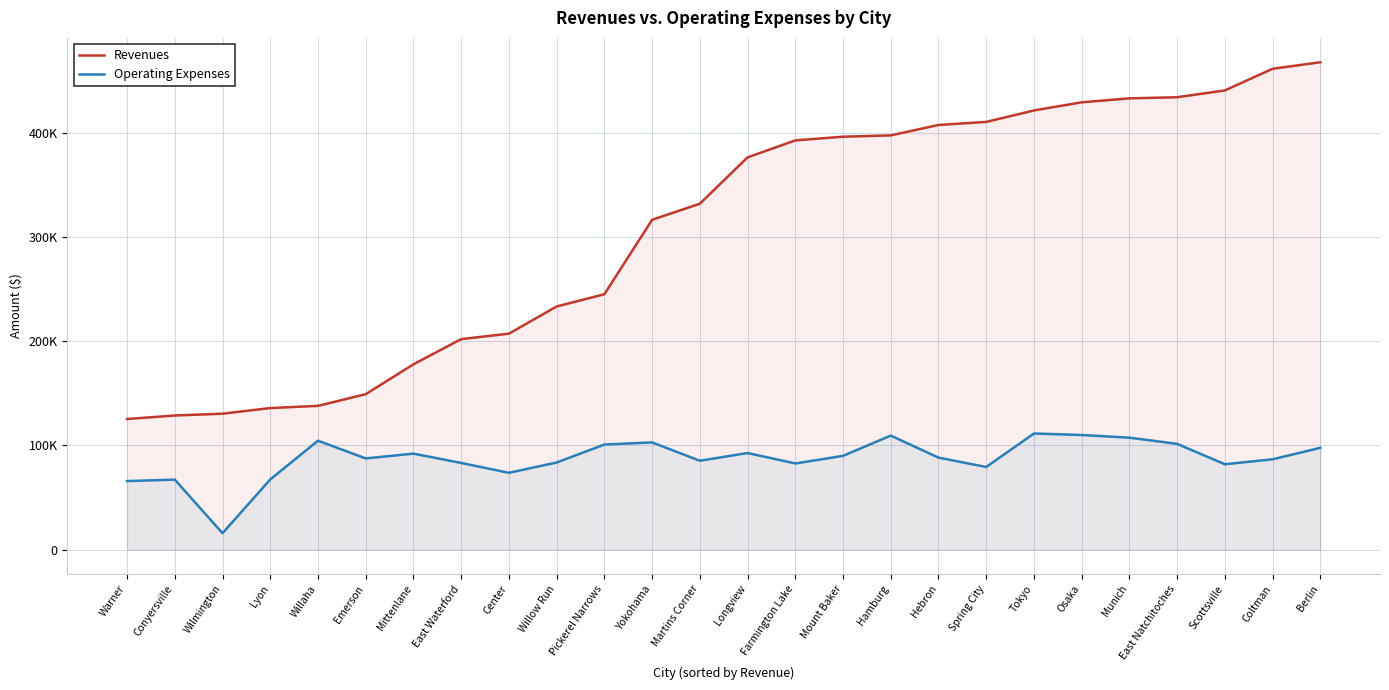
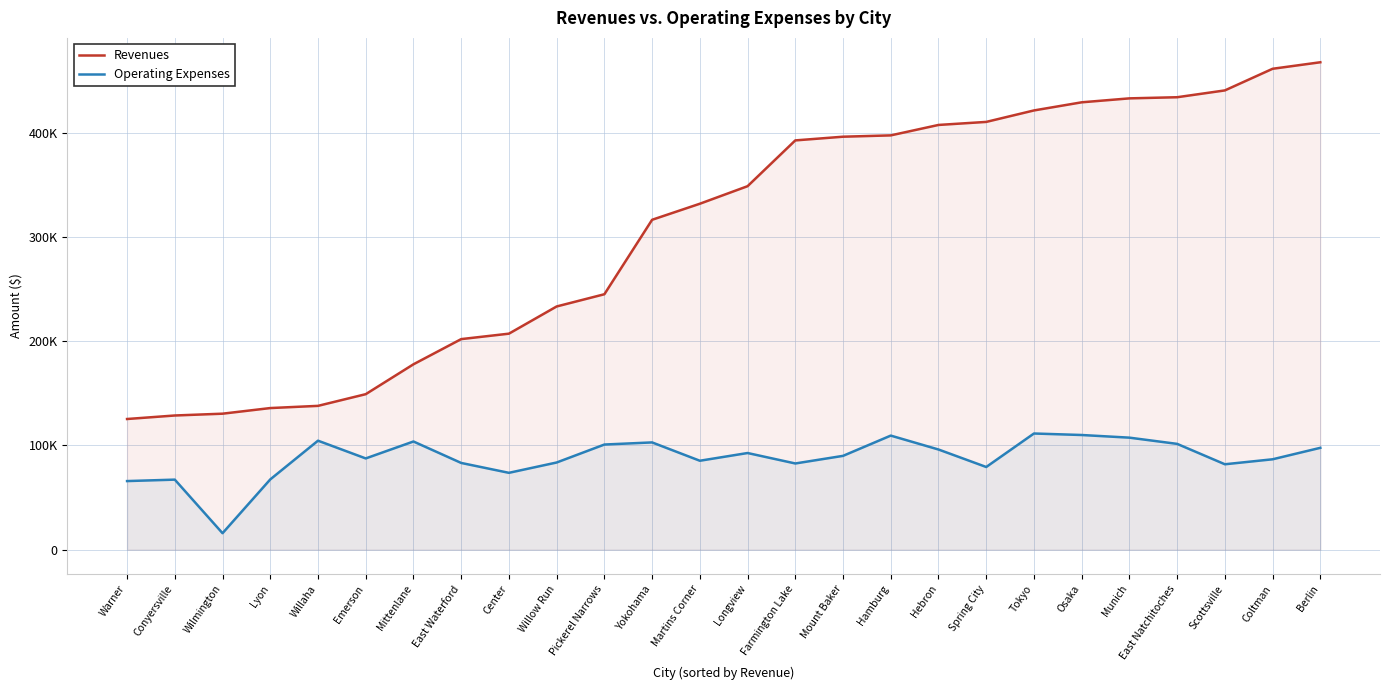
Operating Expenses, Mittenlane: 92000 -> 104000
Revenues, Longview: 376000 -> 349000
Operating Expenses, Hebron: 88000 -> 96000
